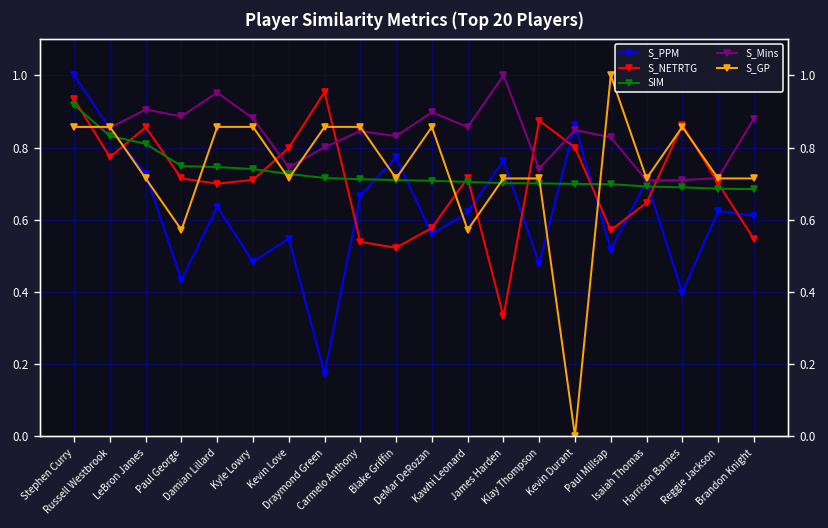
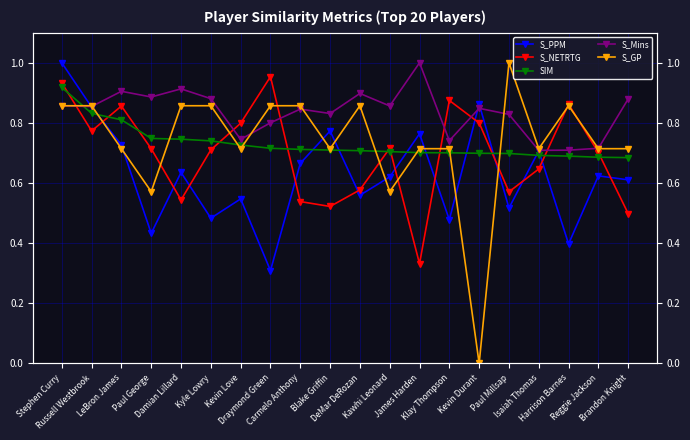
S_NETRTG, Damian Lillard: 0.70 -> 0.54
S_Mins, Damian Lillard: 0.95 -> 0.91
S_PPM, Draymond Green: 0.17 -> 0.31
S_NETRTG, Brandon Knight: 0.55 -> 0.50
